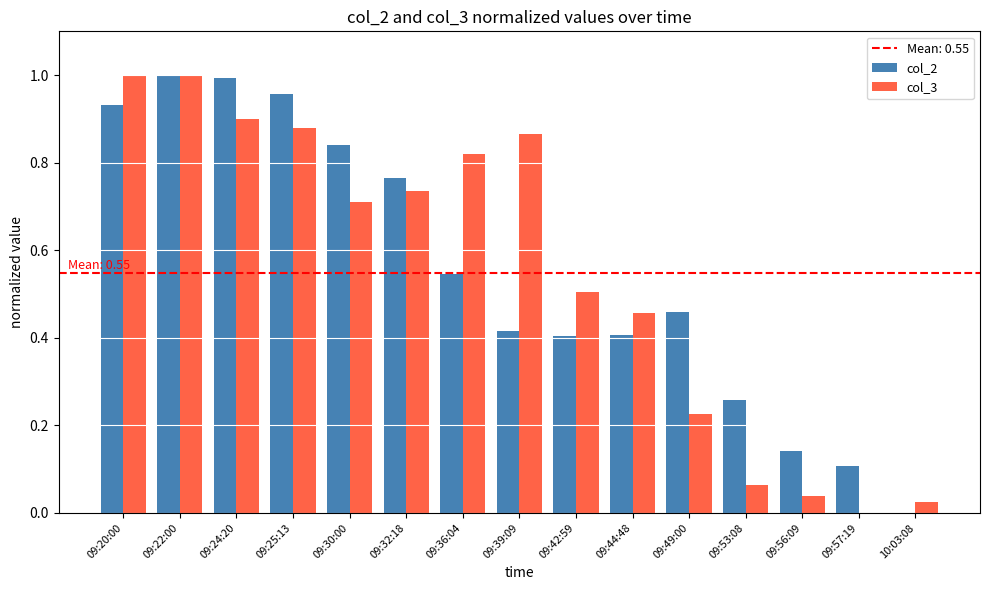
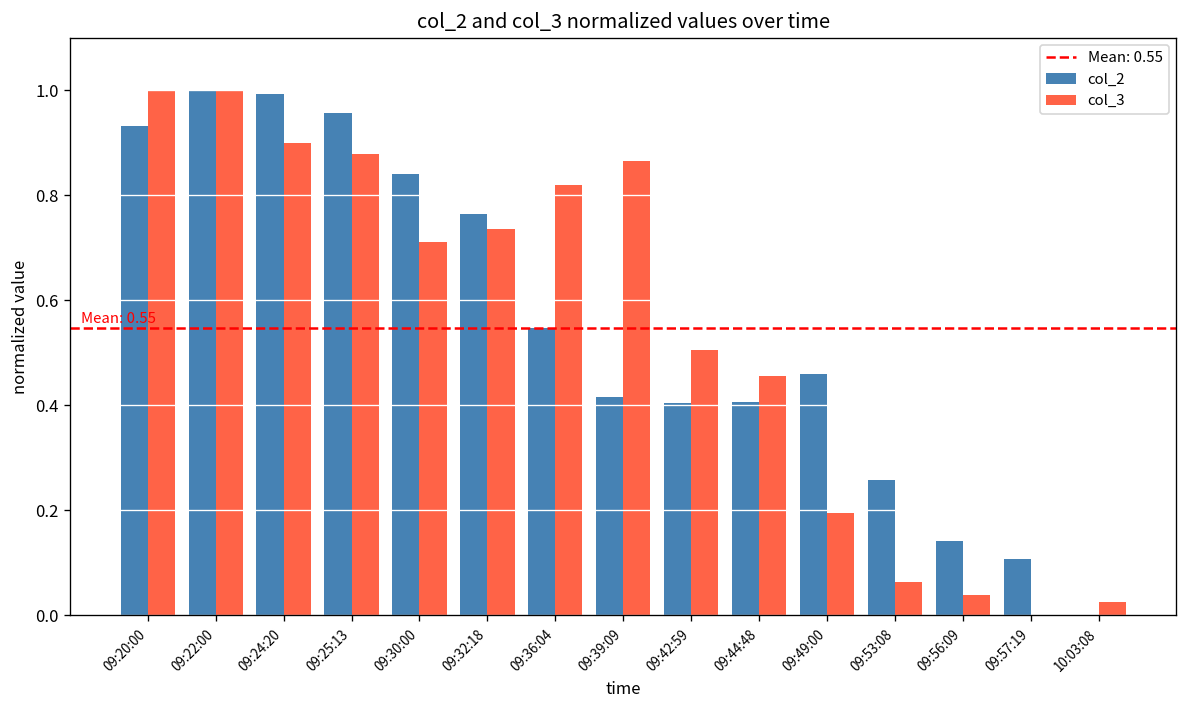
col_3, 09:49:00: 0.23 -> 0.20
